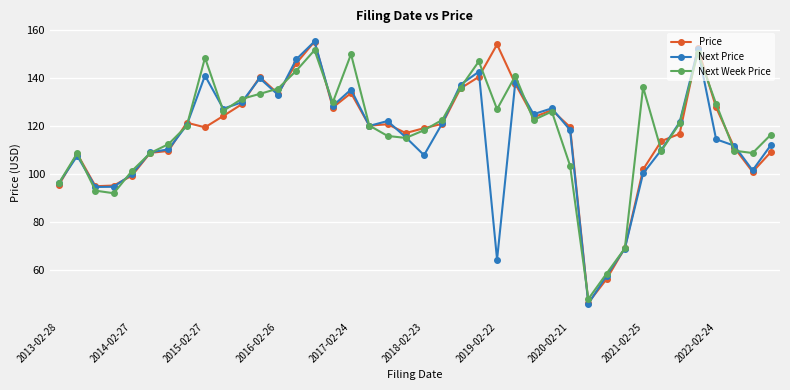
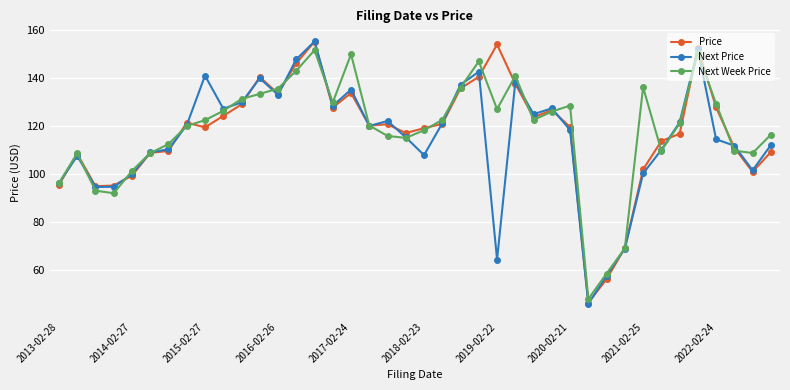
Next Week Price, 2015-02-27: 149 -> 123
Next Week Price, 2020-02-21: 104 -> 129
